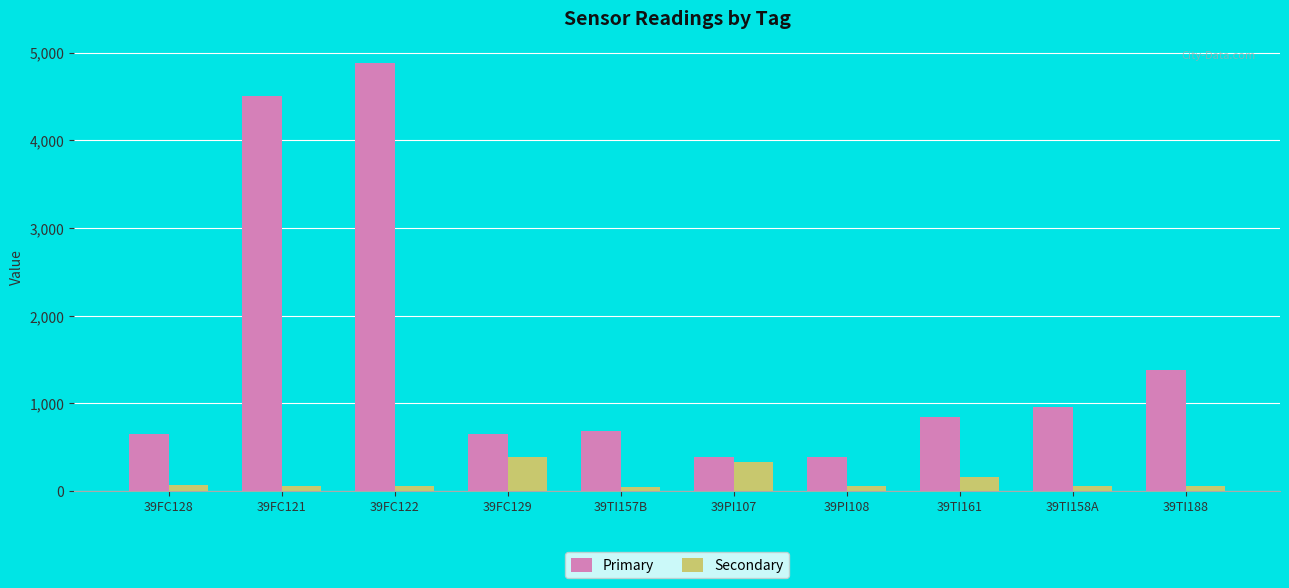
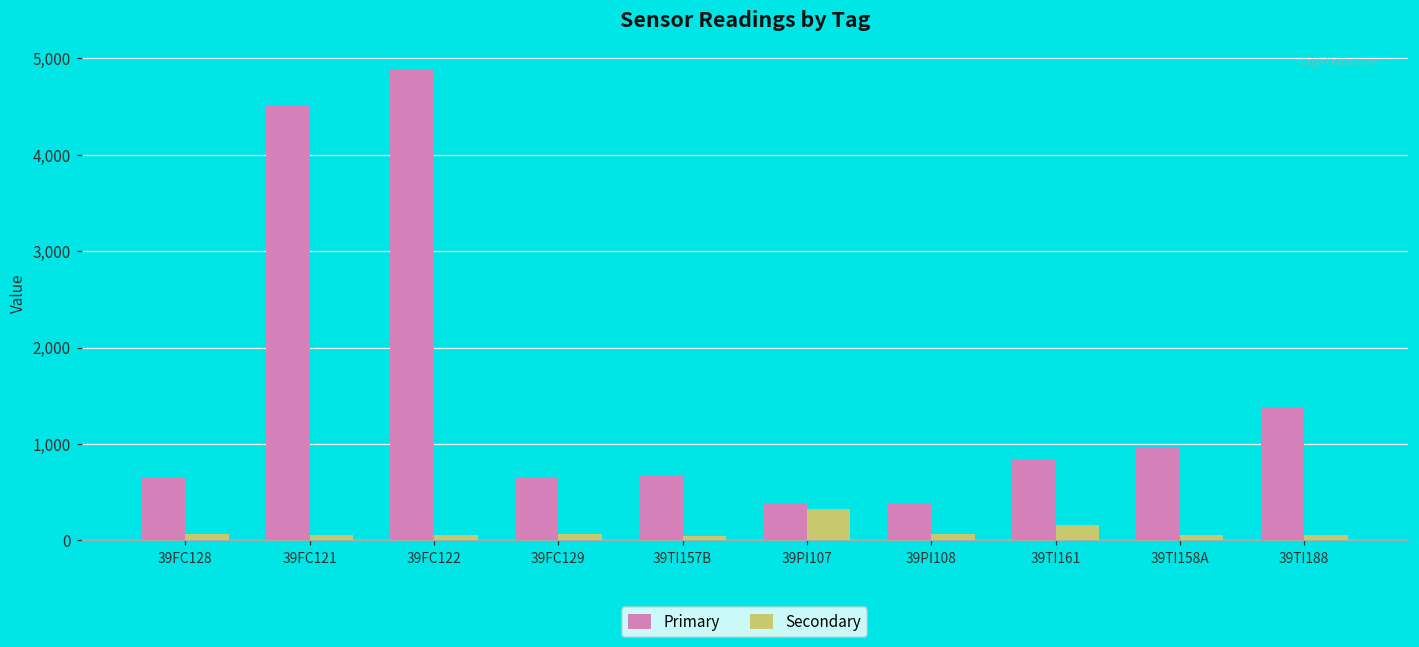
Secondary, 39FC129: 400 -> 100
